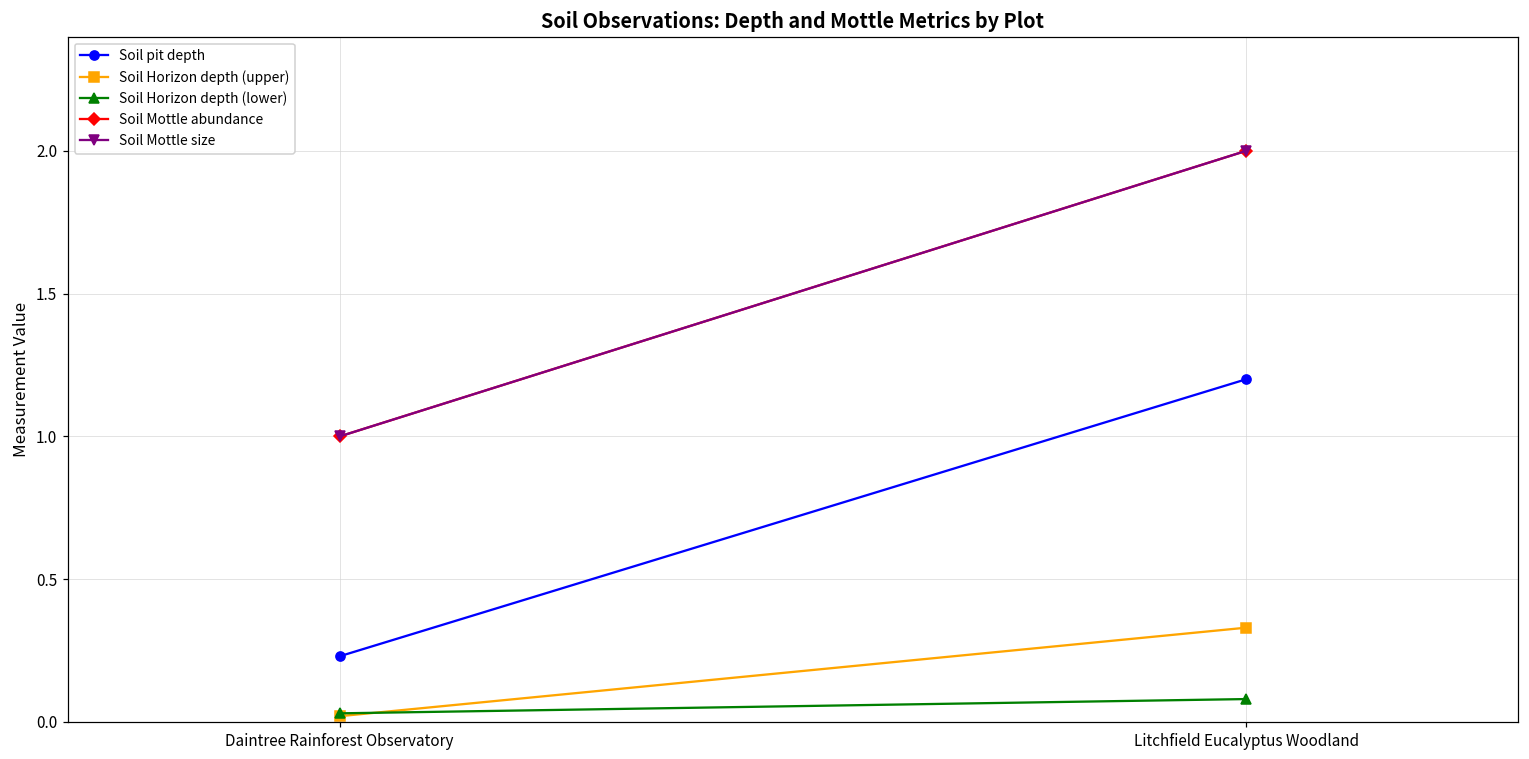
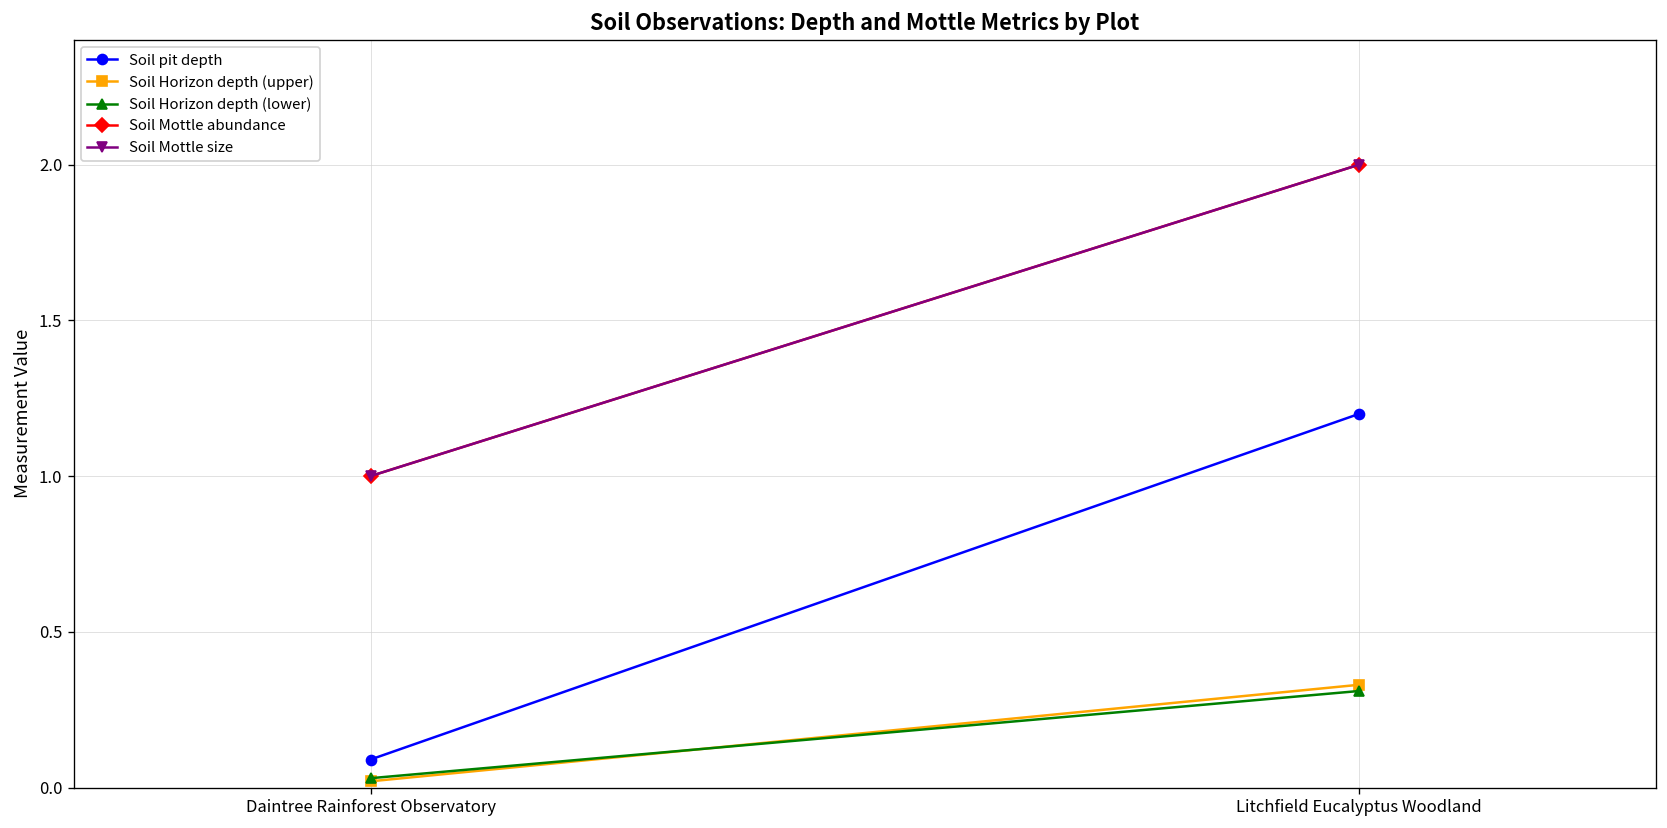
Soil pit depth, Daintree Rainforest Observatory: 0.23 -> 0.09
Soil Horizon depth (lower), Litchfield Eucalyptus Woodland: 0.08 -> 0.31
